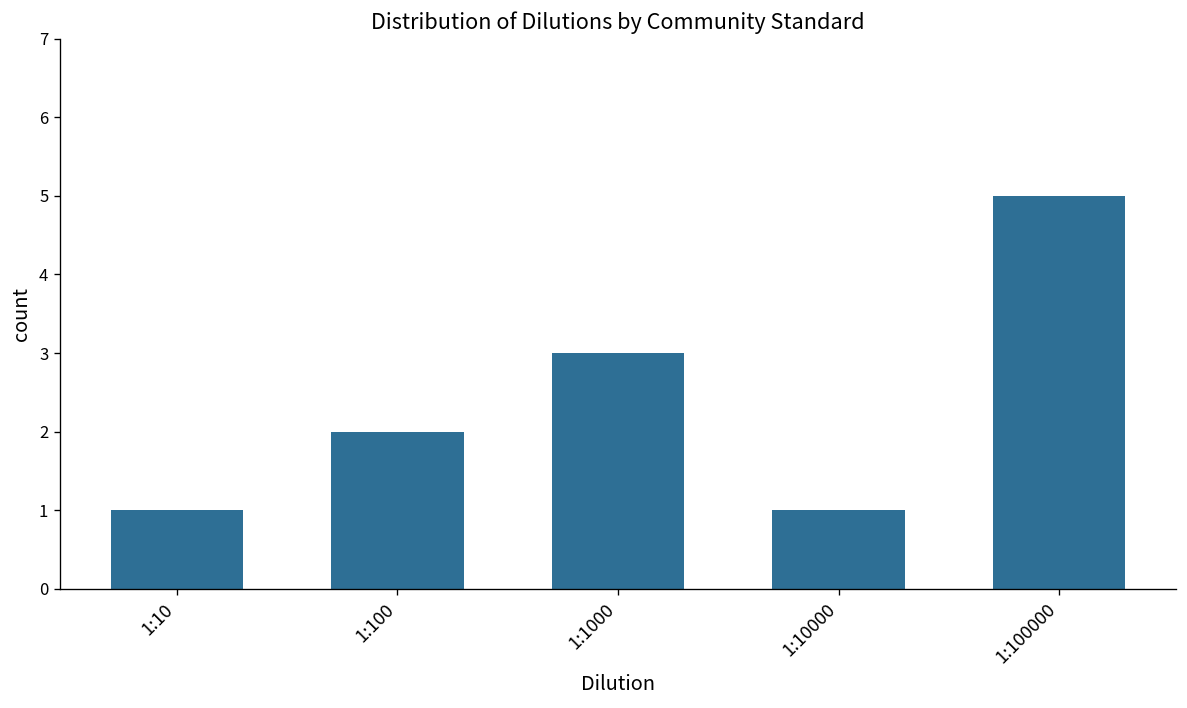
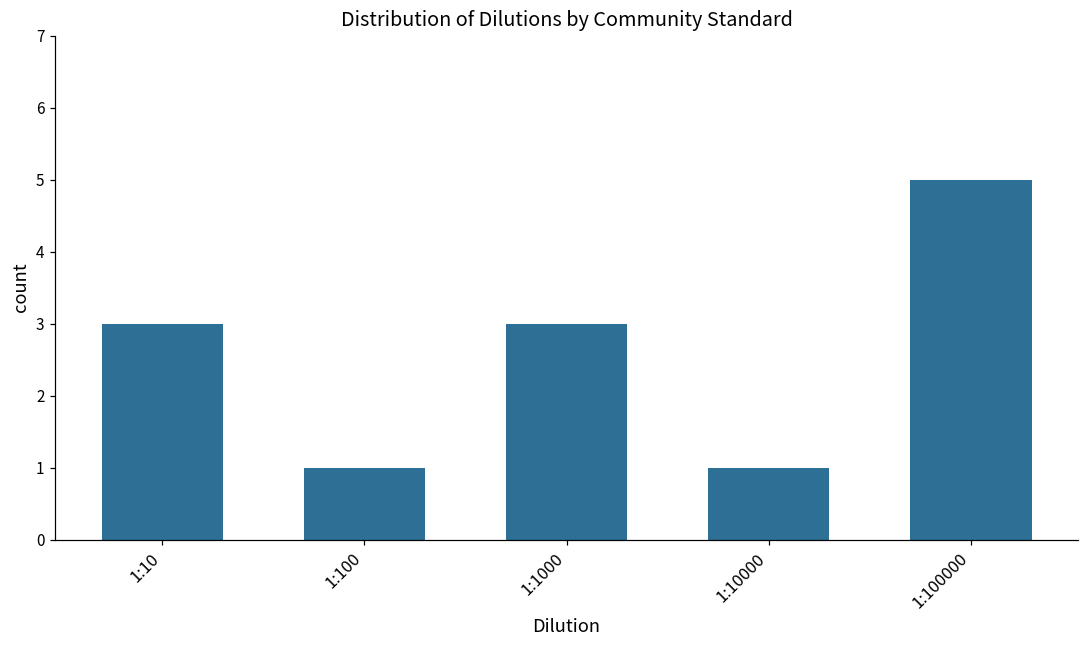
1:10: 1 -> 3
1:100: 2 -> 1
